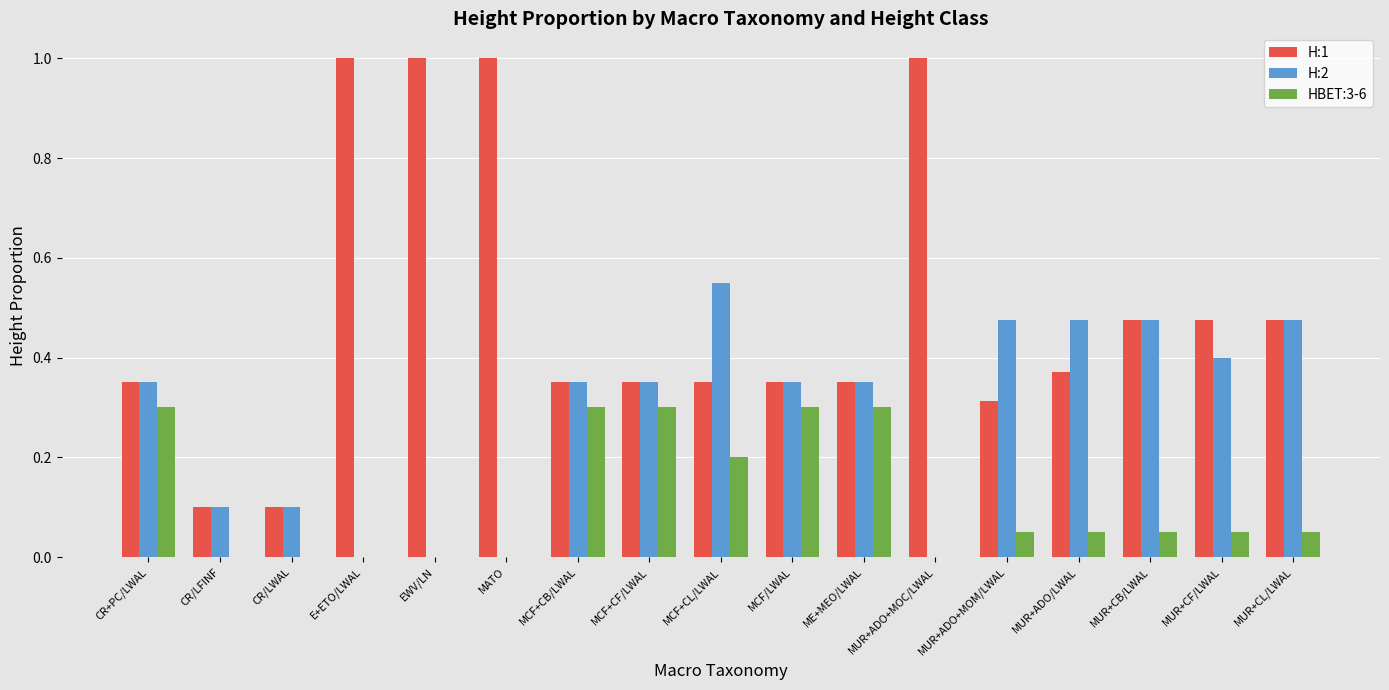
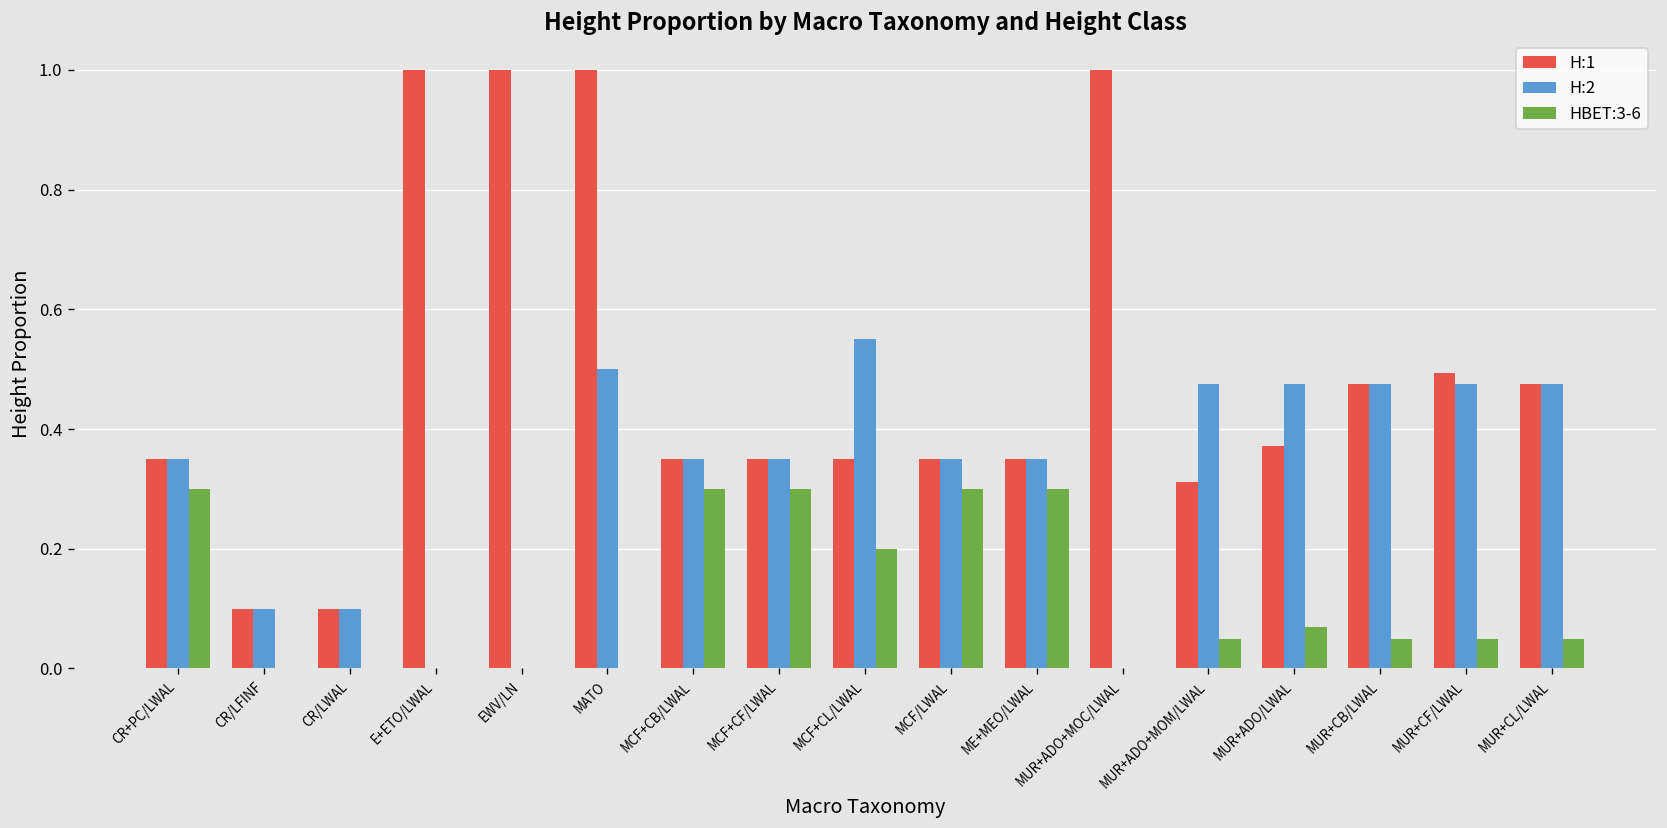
H:2, MATO: 0.0 -> 0.5
HBET:3-6, MUR+ADO/LWAL: 0.05 -> 0.07
H:1, MUR+CF/LWAL: 0.48 -> 0.49
H:2, MUR+CF/LWAL: 0.40 -> 0.48
